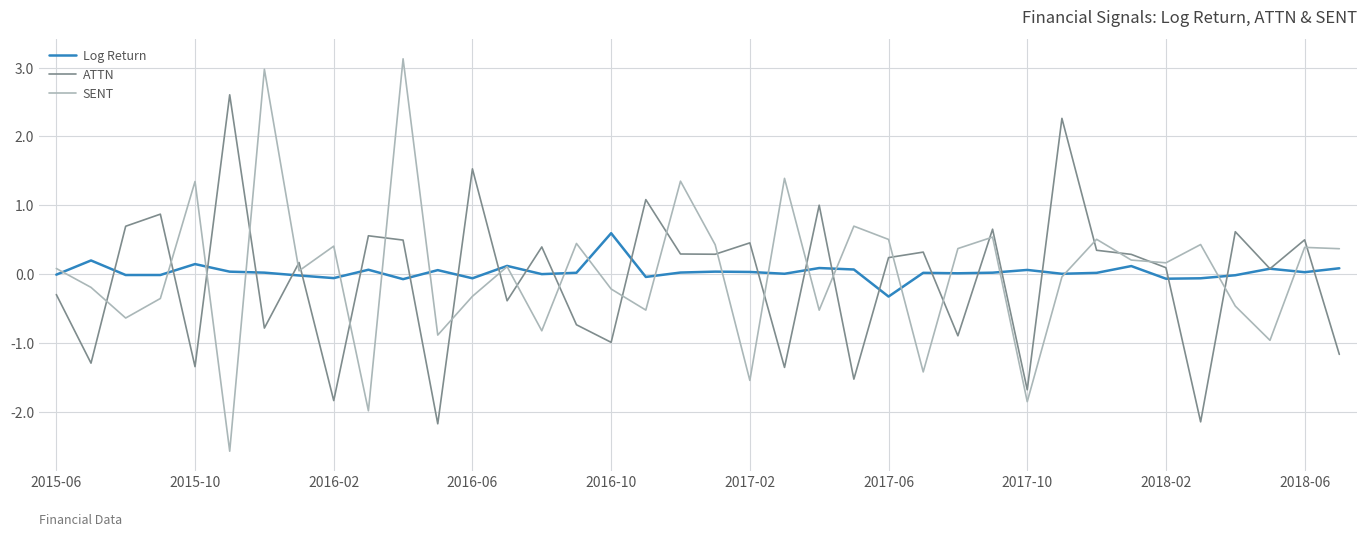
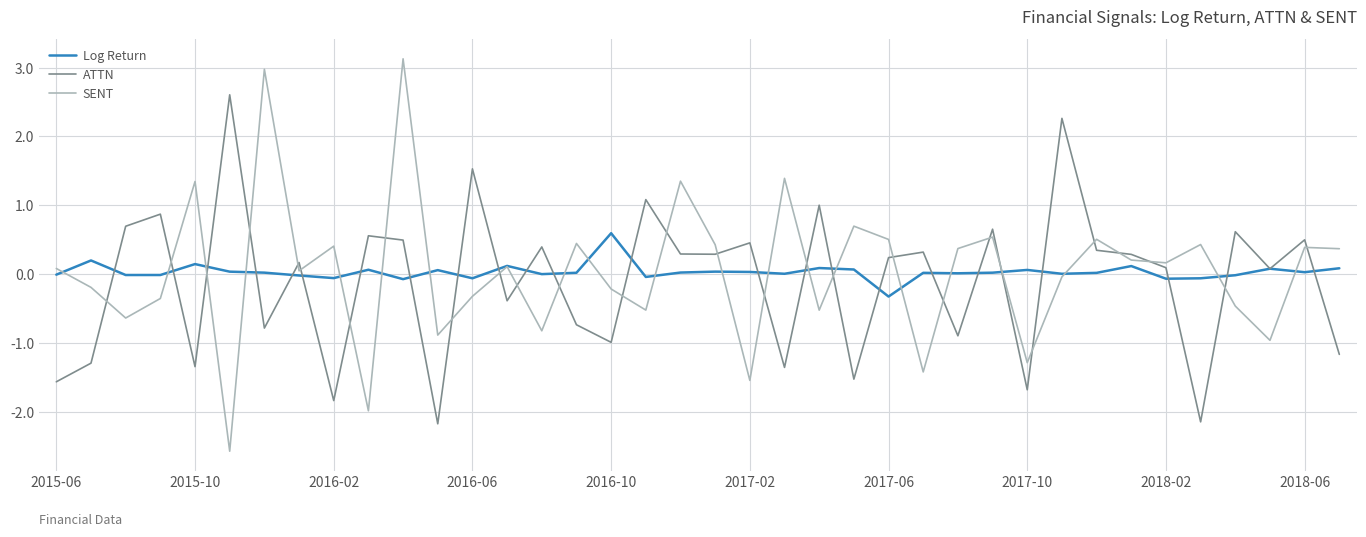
ATTN, 2015-06: -0.3 -> -1.6
SENT, 2017-10: -1.9 -> -1.3
